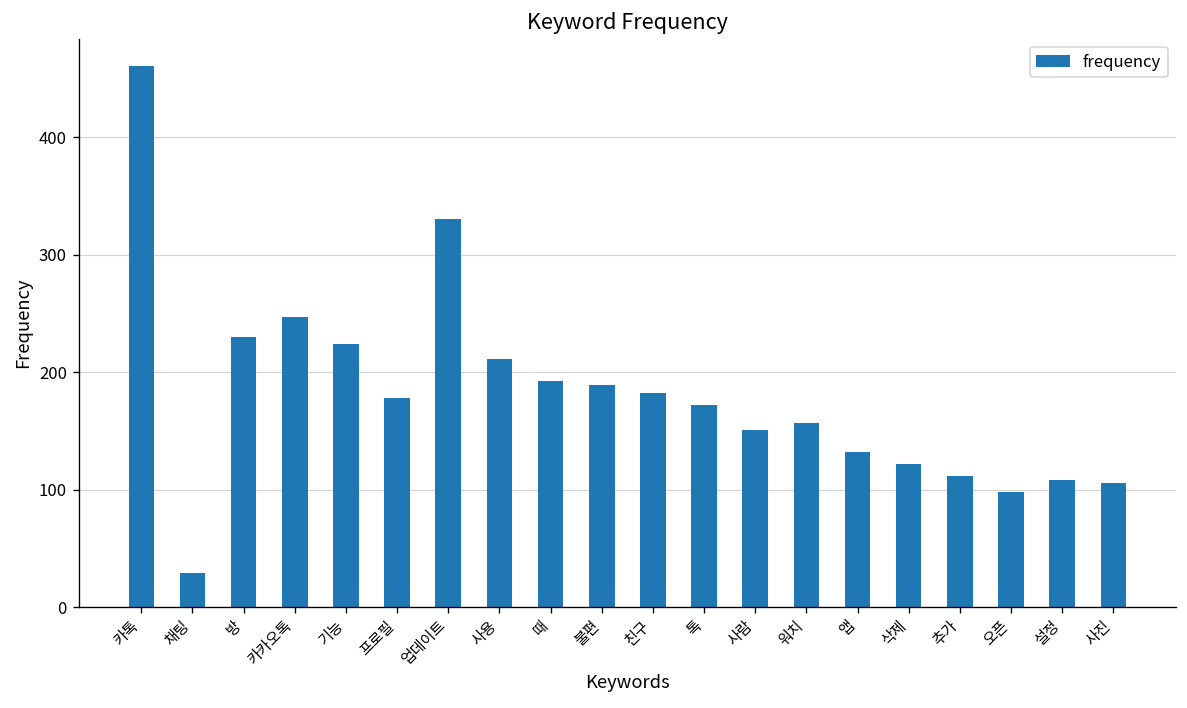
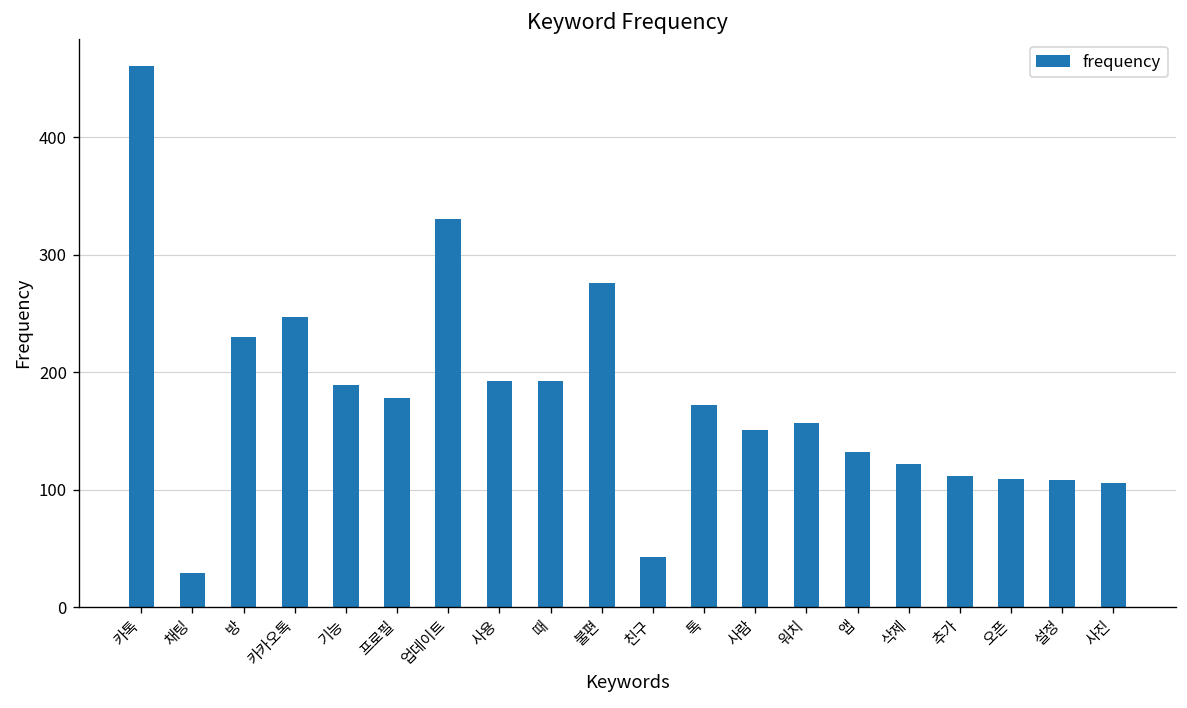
기능: 220 -> 190
사용: 210 -> 190
불편: 190 -> 280
친구: 180 -> 40
오픈: 100 -> 110
